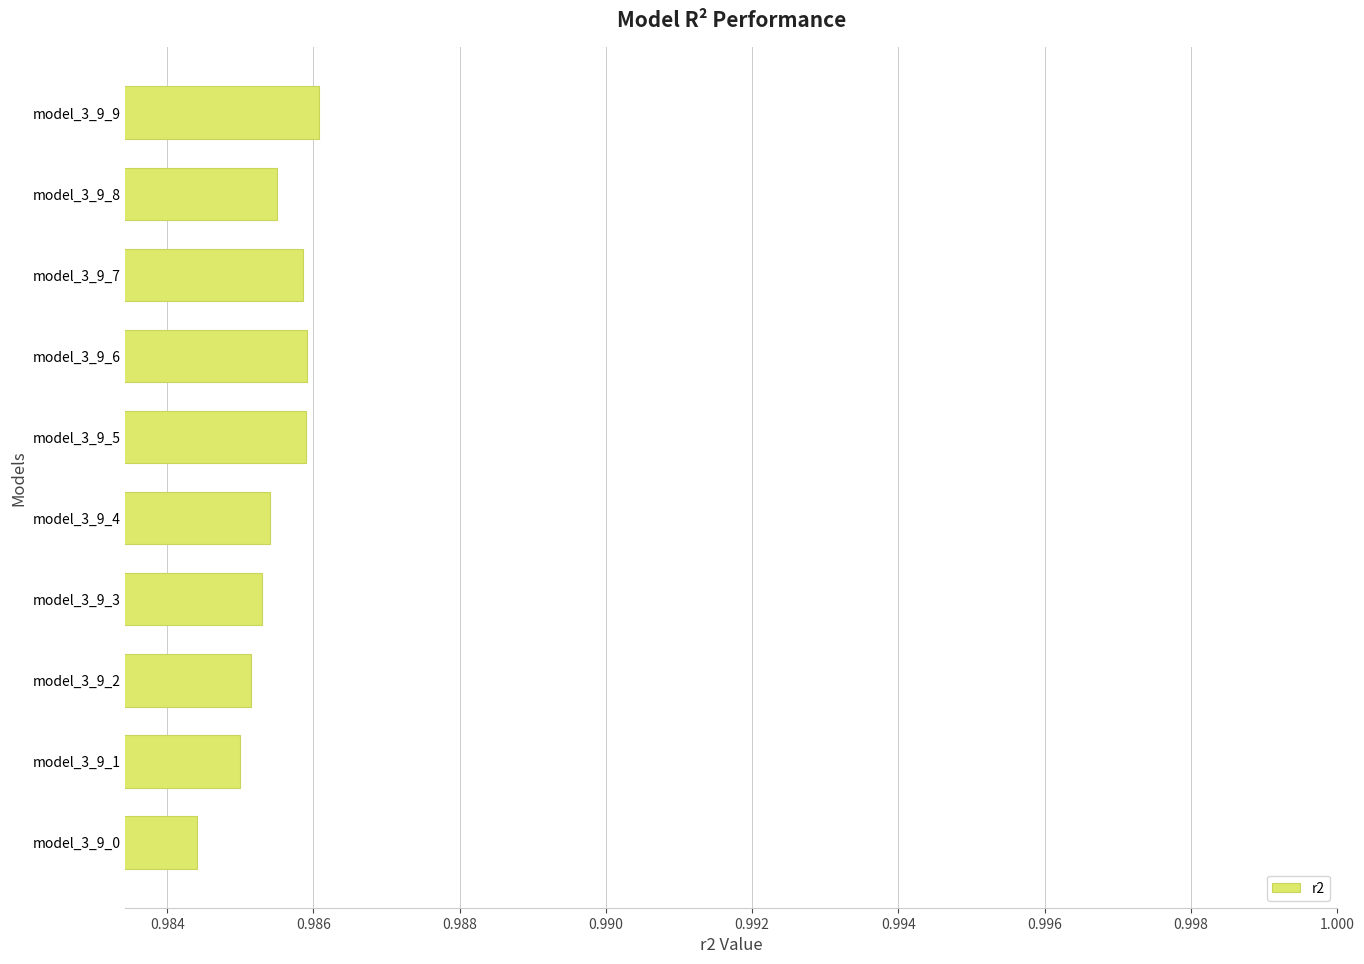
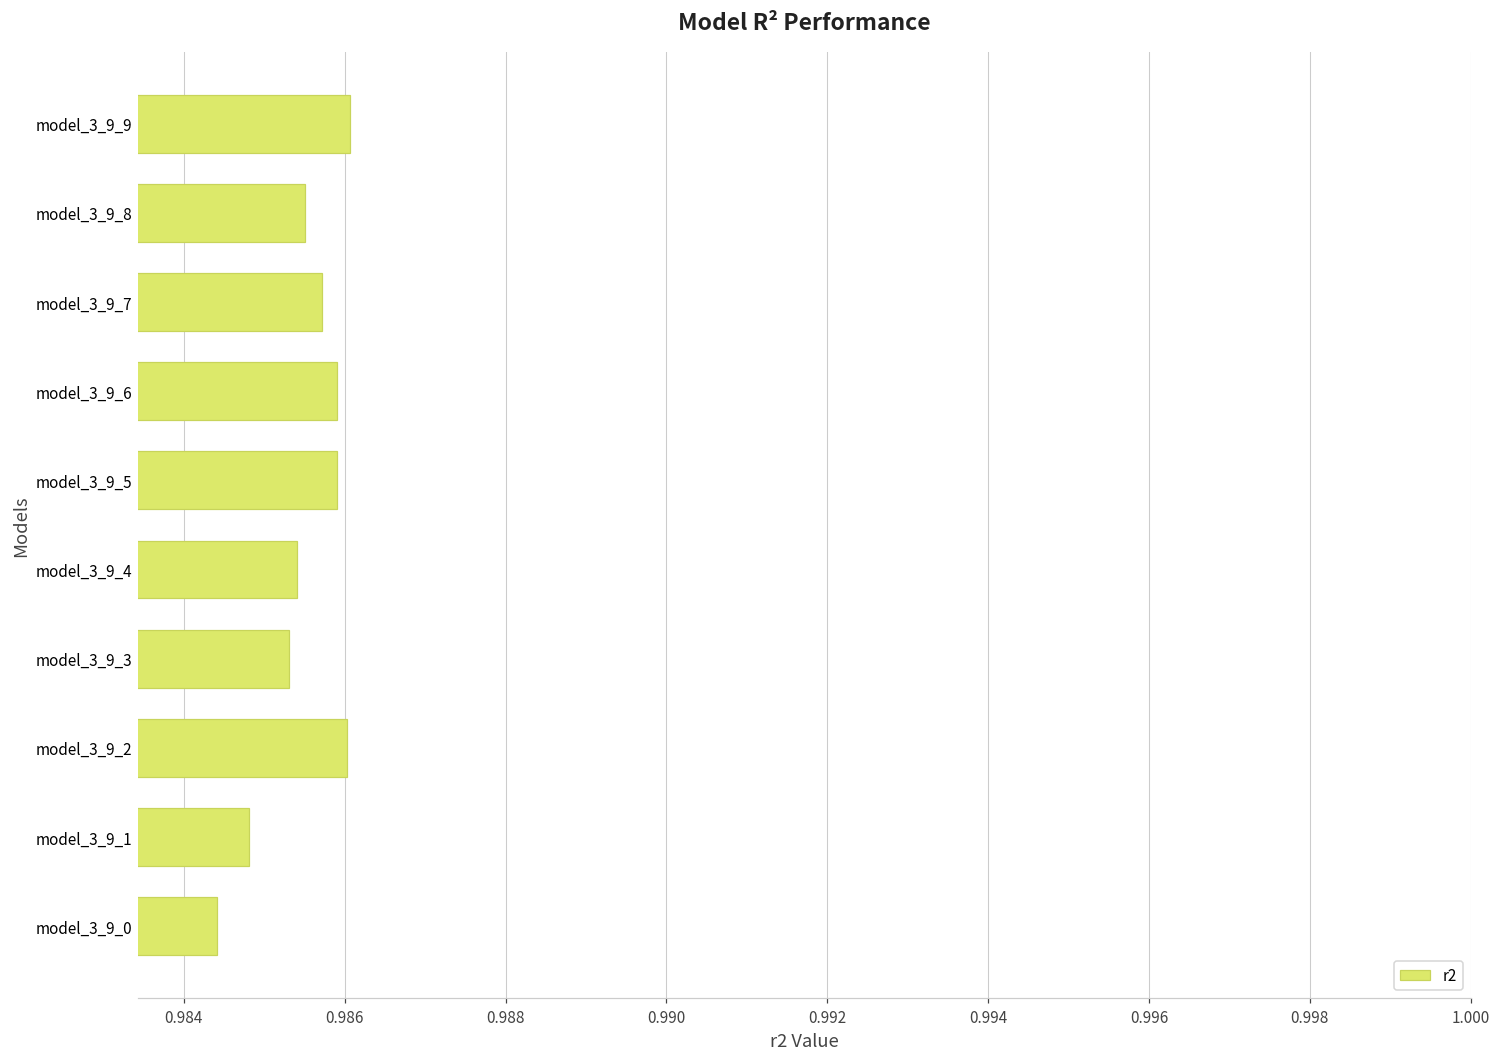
model_3_9_7: 0.9859 -> 0.9857
model_3_9_2: 0.9852 -> 0.9860
model_3_9_1: 0.9850 -> 0.9848
